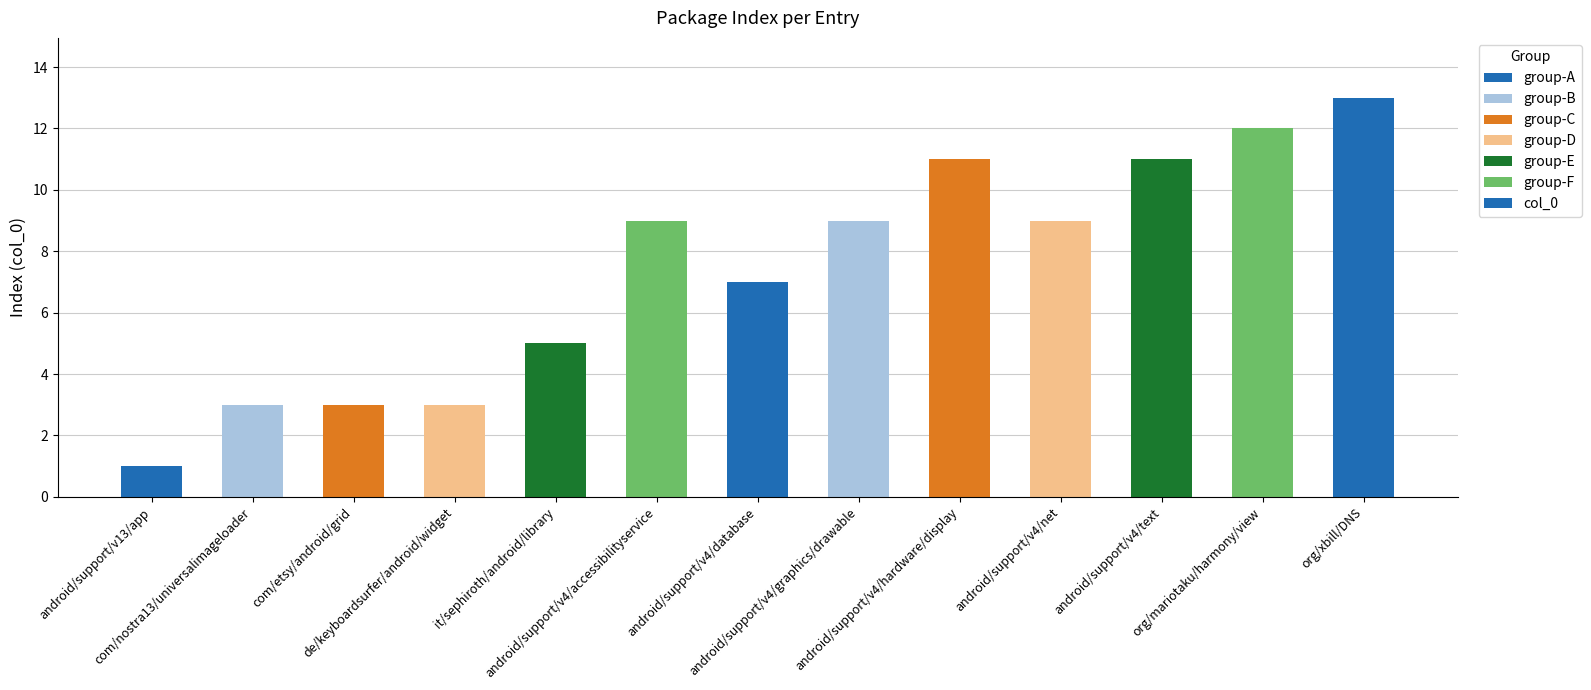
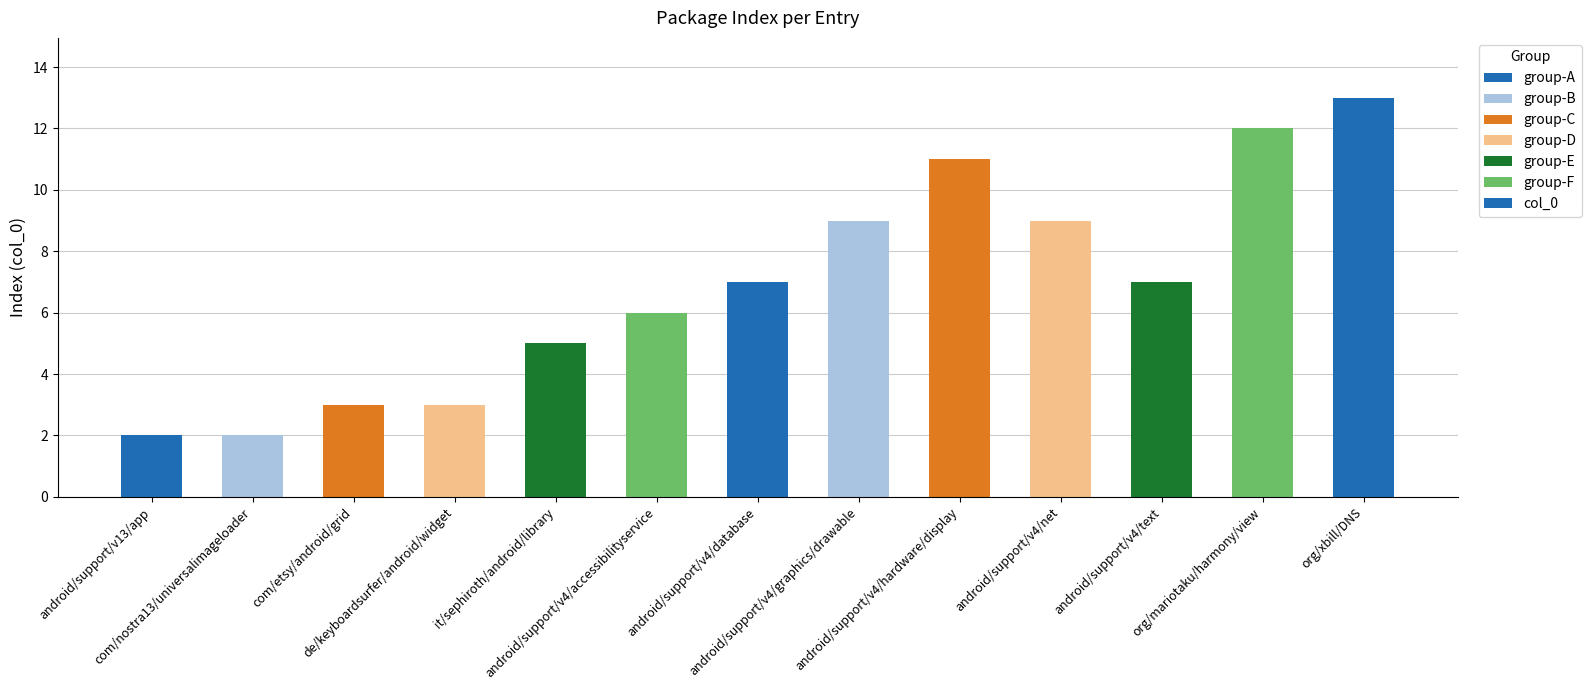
android/support/v13/app: 1 -> 2
com/nostra13/universalimageloader: 3 -> 2
android/support/v4/accessibilityservice: 9 -> 6
android/support/v4/text: 11 -> 7
